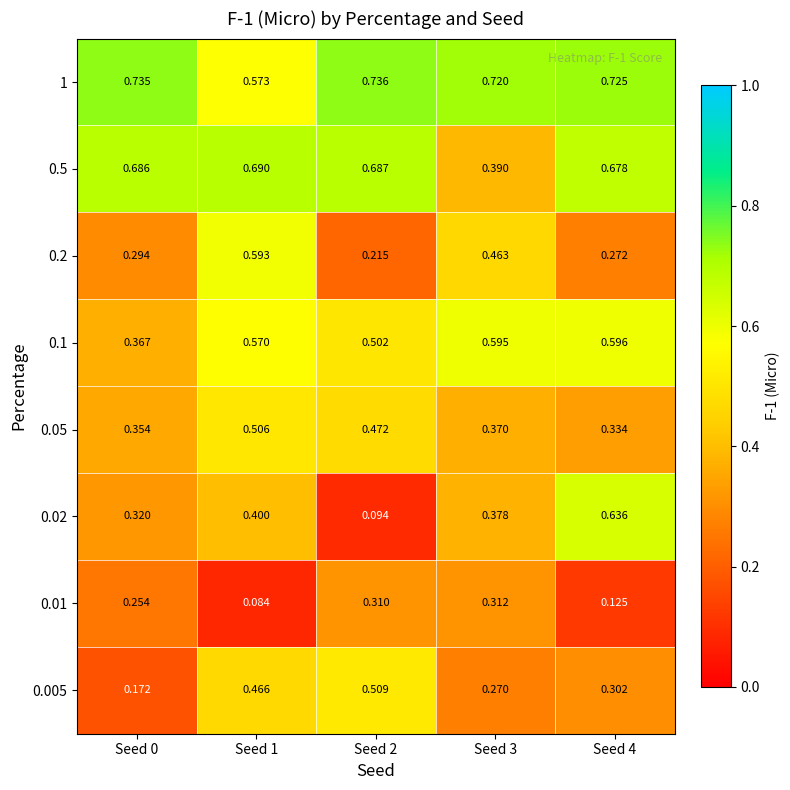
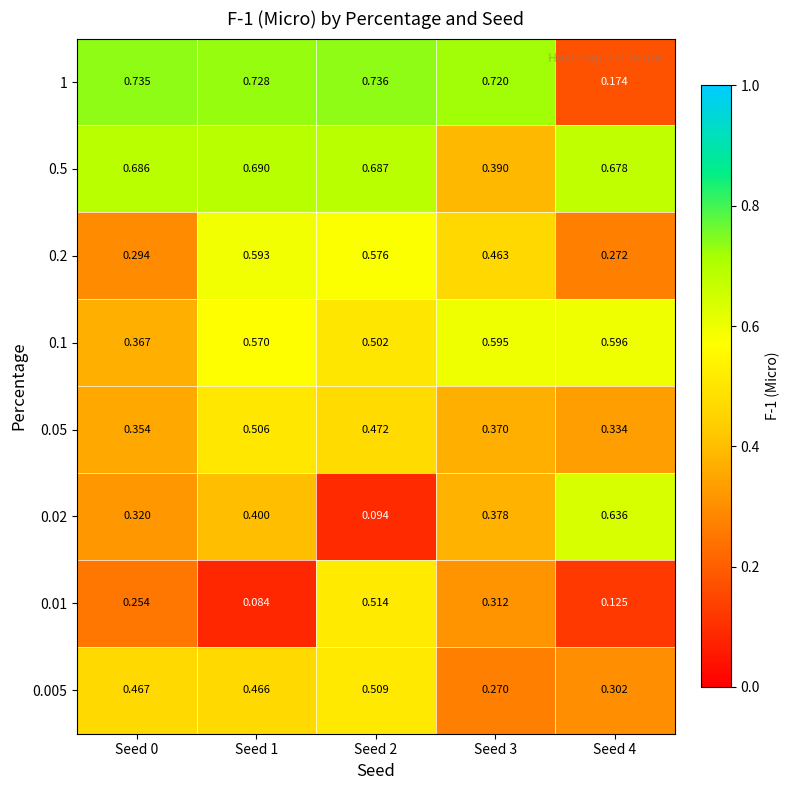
1, Seed 1: 0.573 -> 0.728
1, Seed 4: 0.725 -> 0.174
0.2, Seed 2: 0.215 -> 0.576
0.01, Seed 2: 0.310 -> 0.514
0.005, Seed 0: 0.172 -> 0.467
